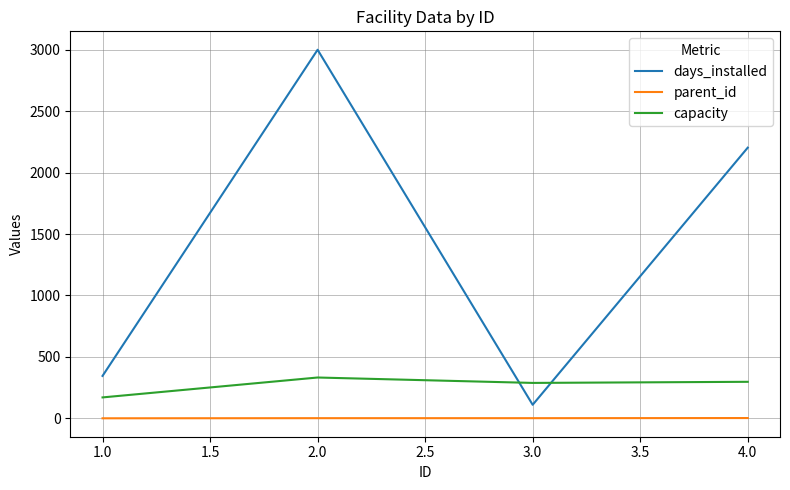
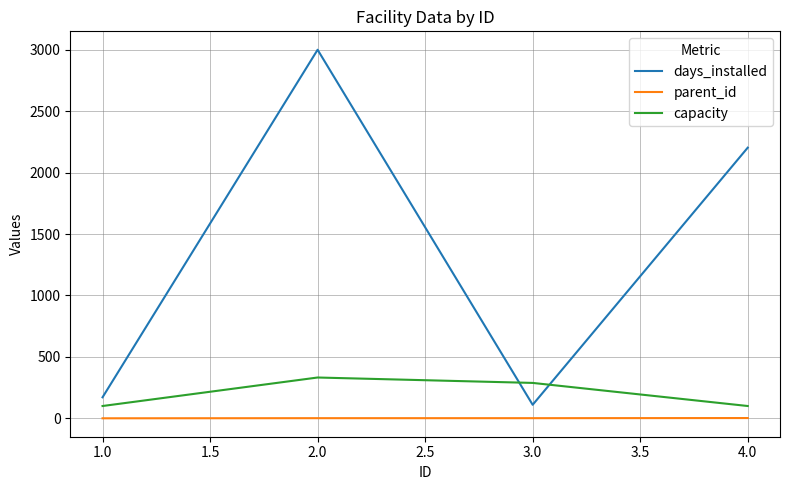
days_installed, 1.0: 350 -> 170
capacity, 1.0: 170 -> 100
capacity, 4.0: 300 -> 100
